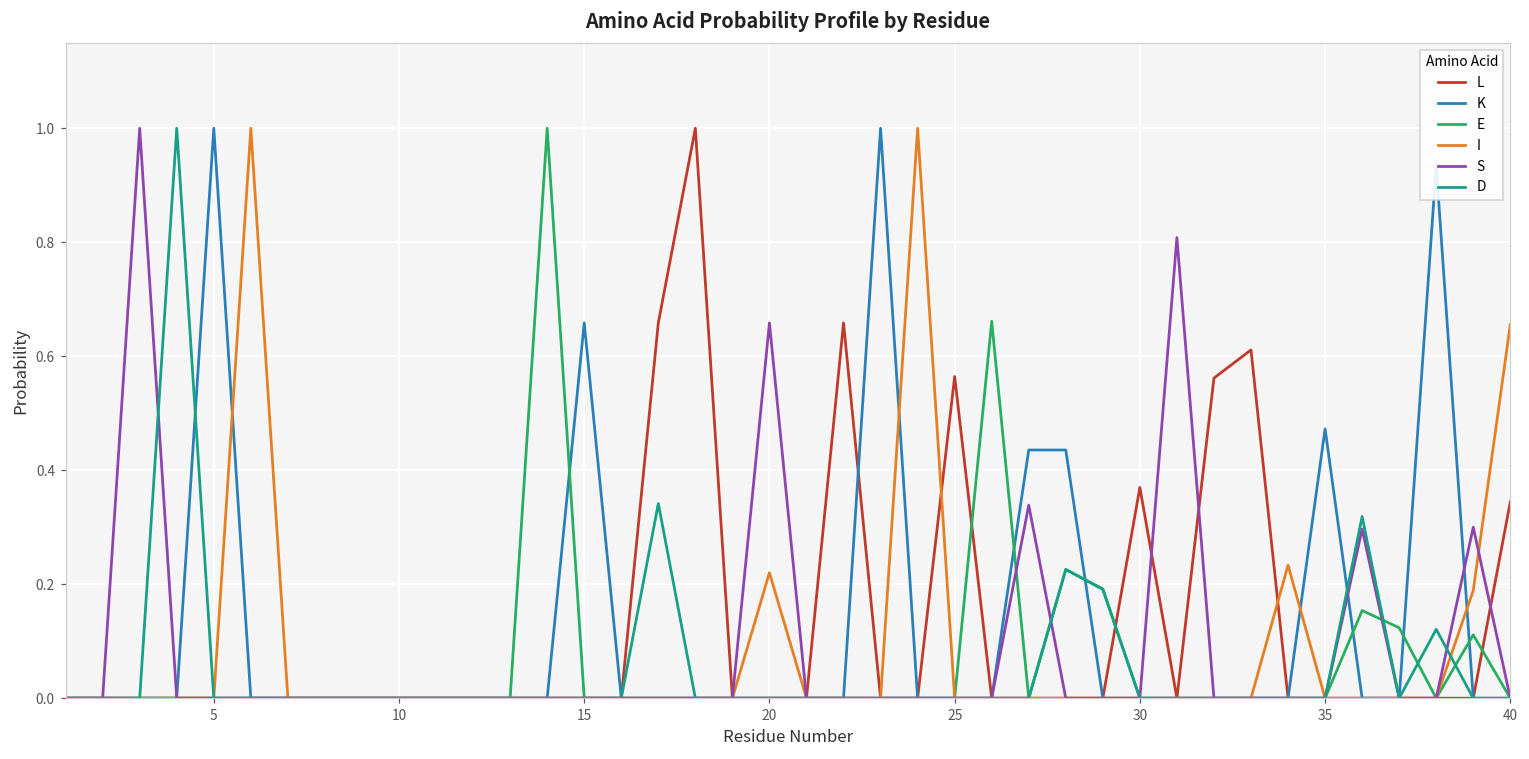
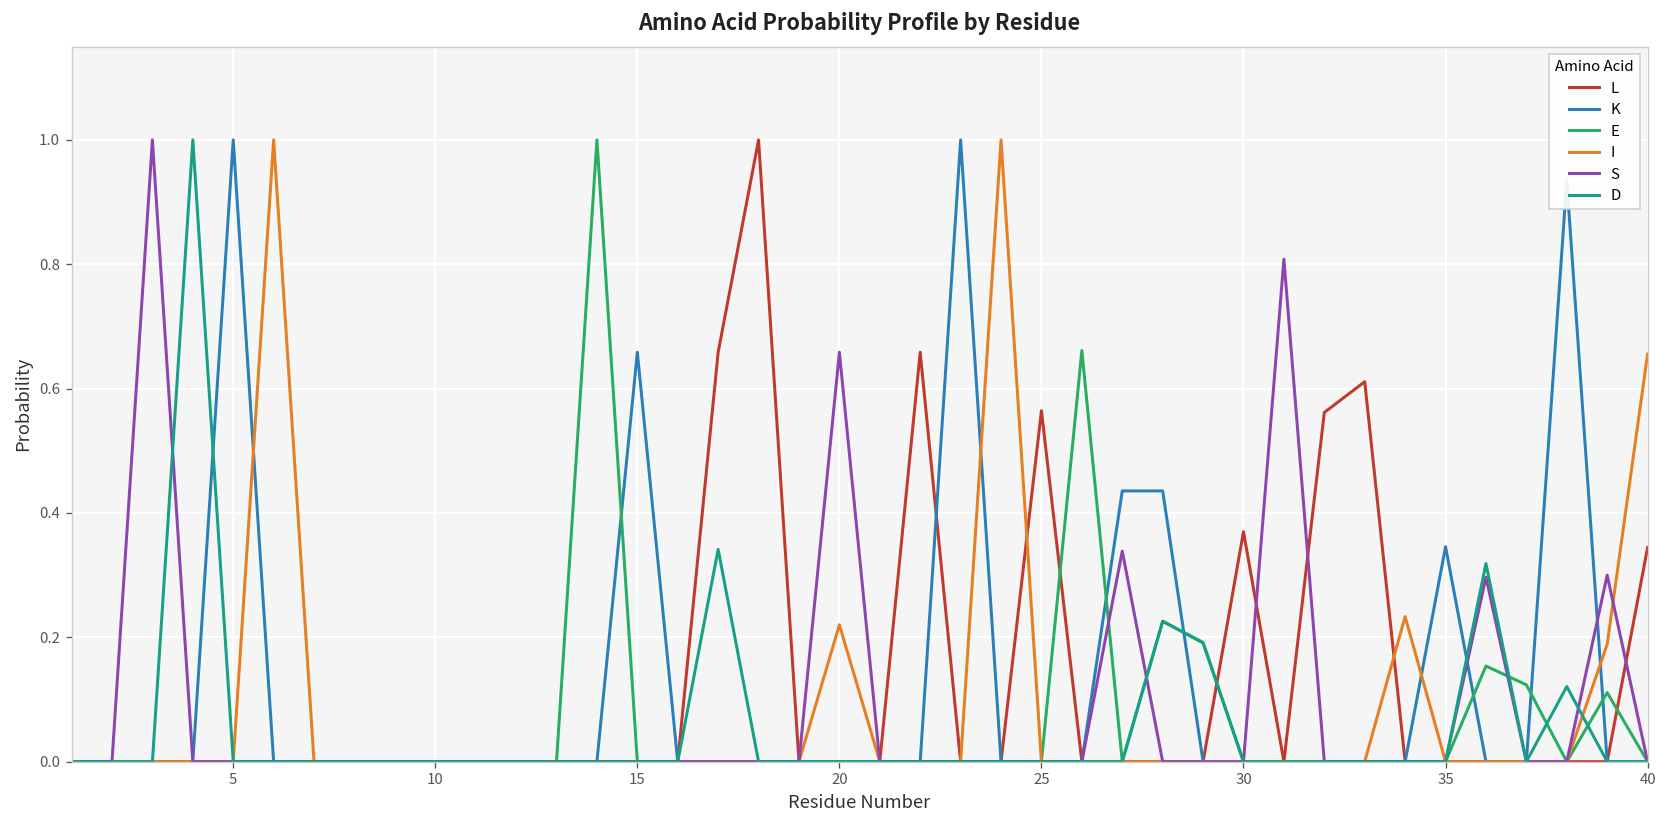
K, 35: 0.47 -> 0.35
